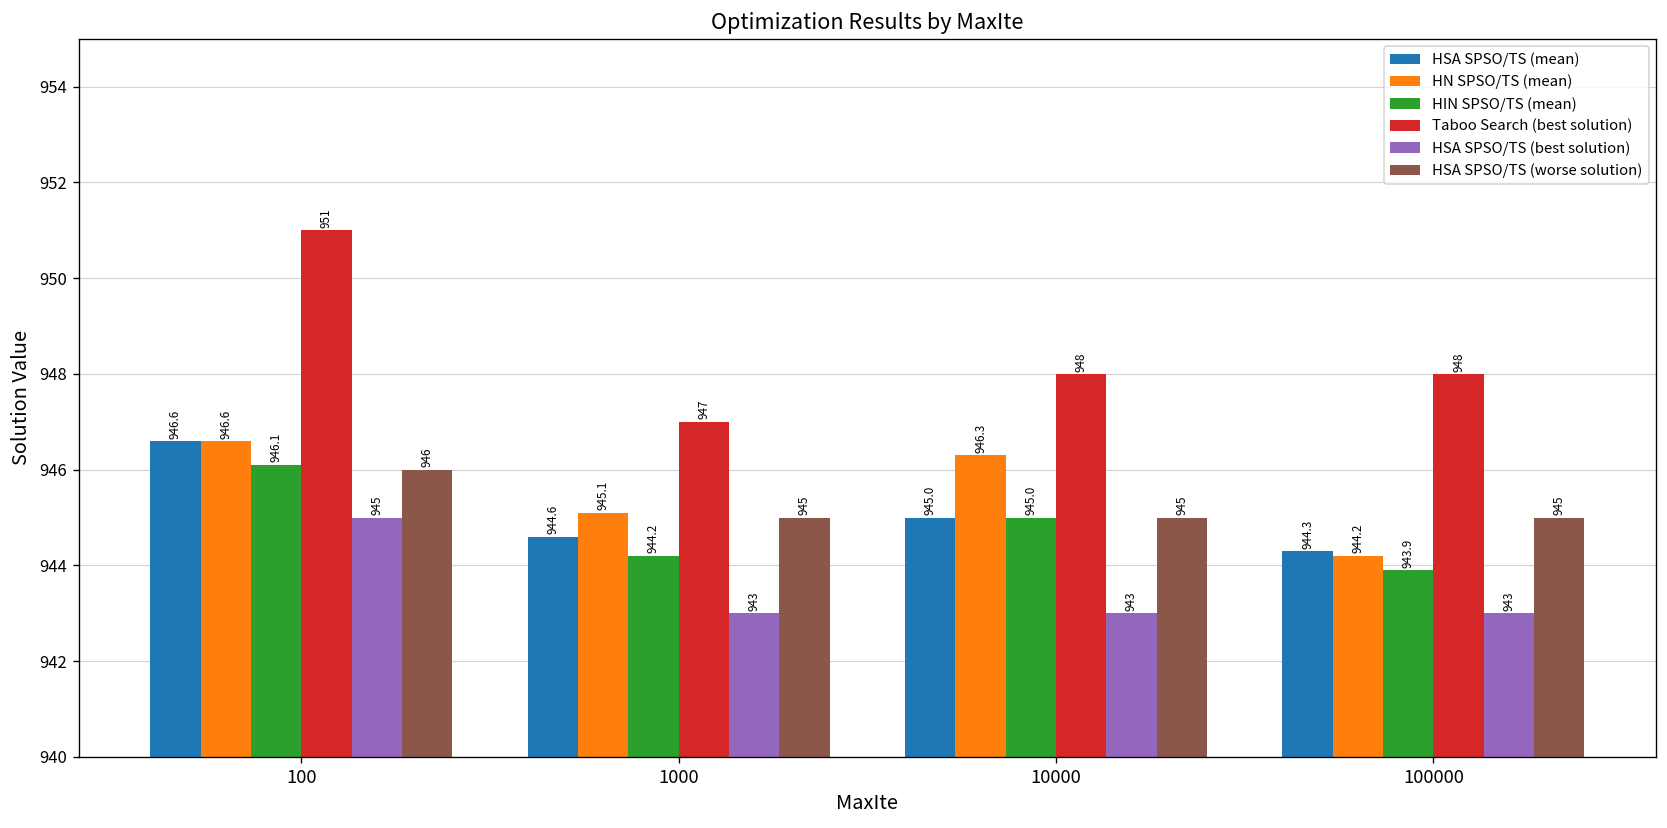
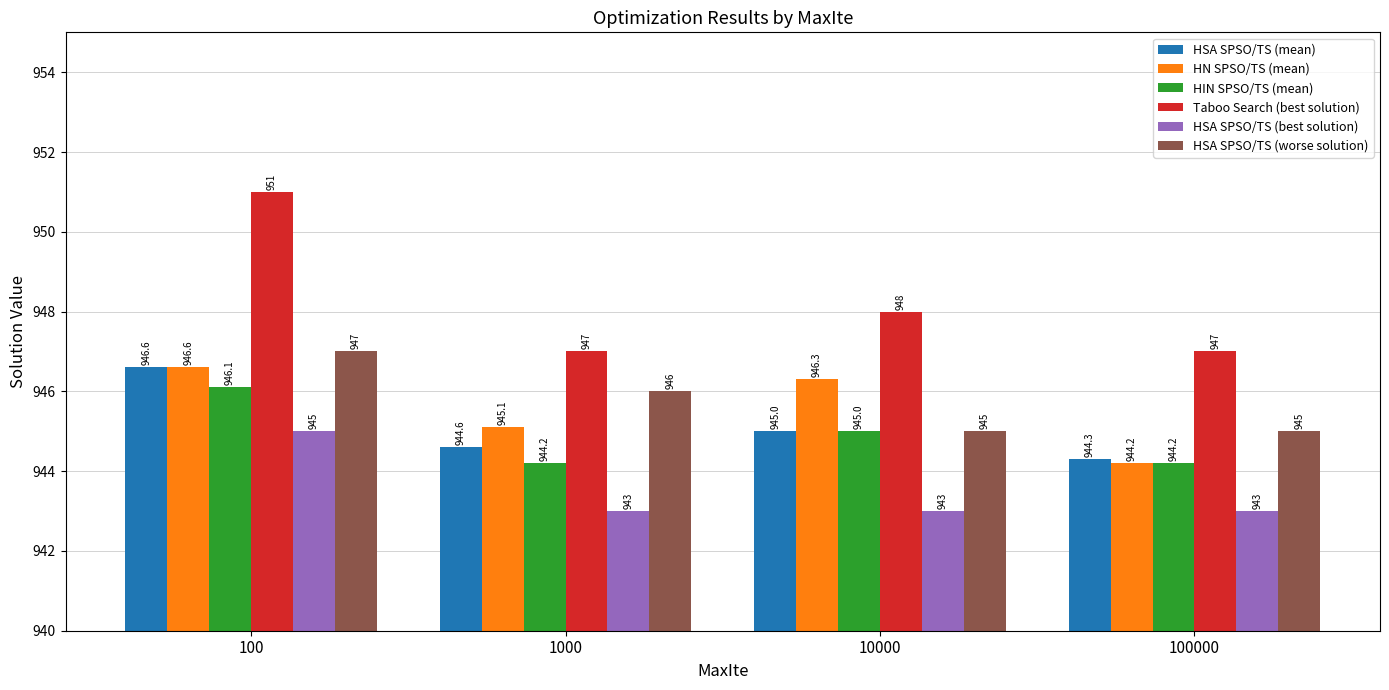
HSA SPSO/TS (worse solution), 100: 946 -> 947
HSA SPSO/TS (worse solution), 1000: 945 -> 946
HIN SPSO/TS (mean), 100000: 943.9 -> 944.2
Taboo Search (best solution), 100000: 948 -> 947
